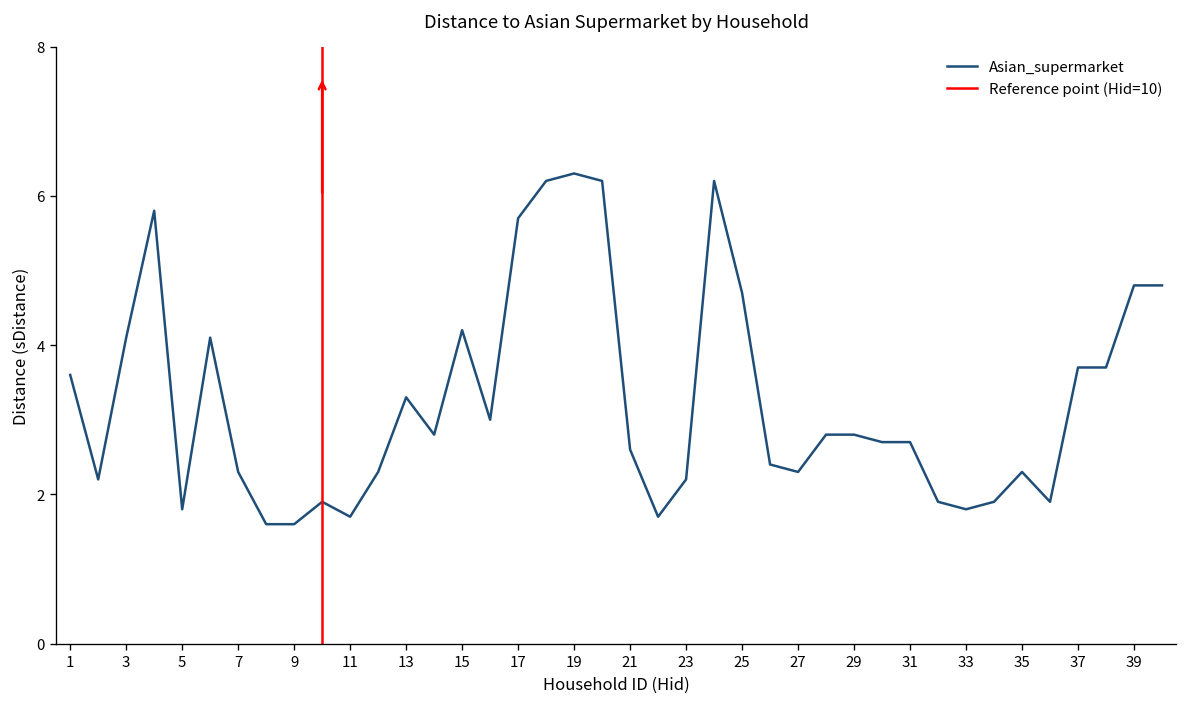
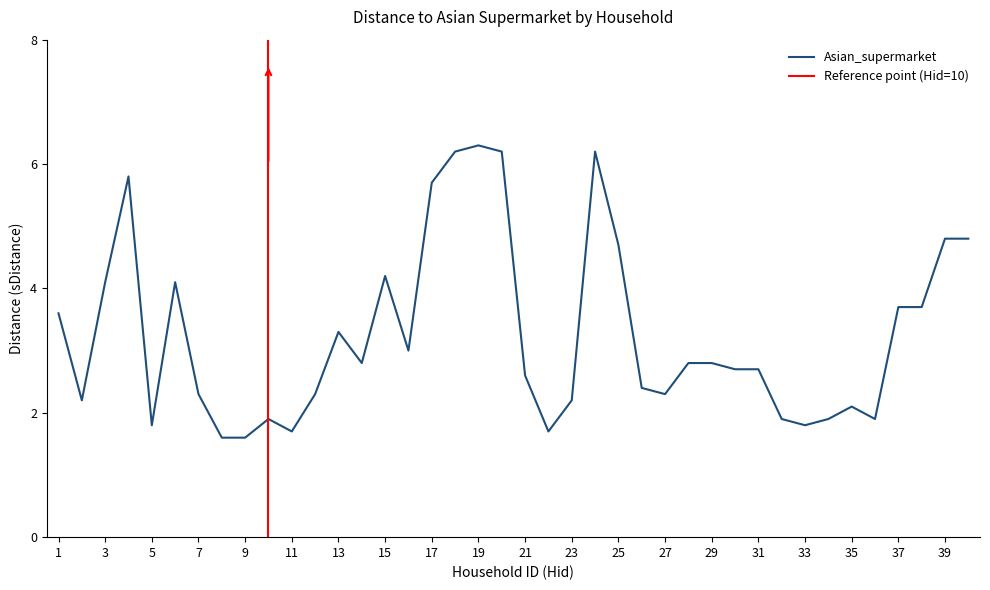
35: 2.3 -> 2.1
